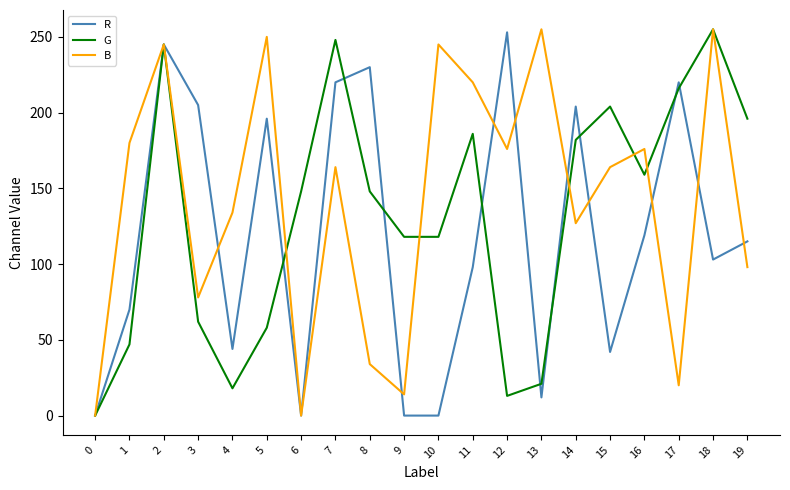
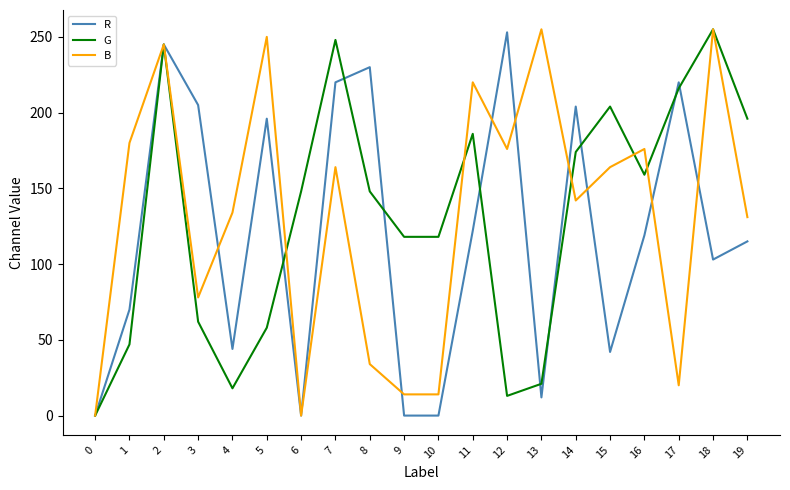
B, 10: 245 -> 14
R, 11: 98 -> 122
G, 14: 182 -> 174
B, 14: 127 -> 142
B, 19: 98 -> 131
